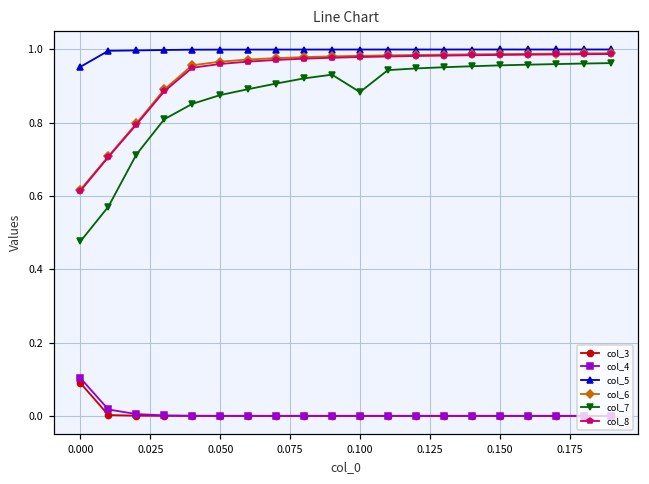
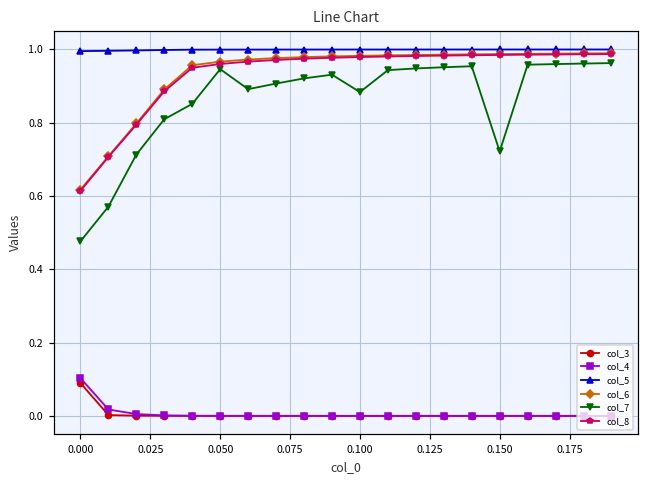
col_5, 0.000: 0.95 -> 1.00
col_7, 0.050: 0.88 -> 0.95
col_7, 0.150: 0.96 -> 0.72
